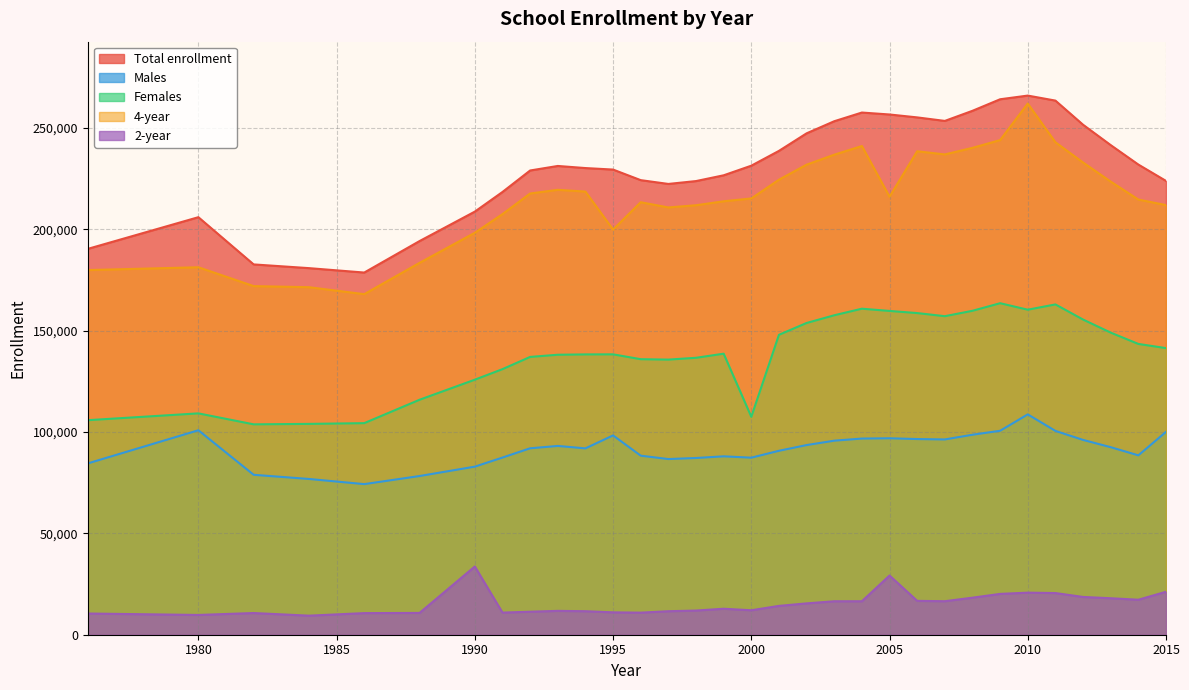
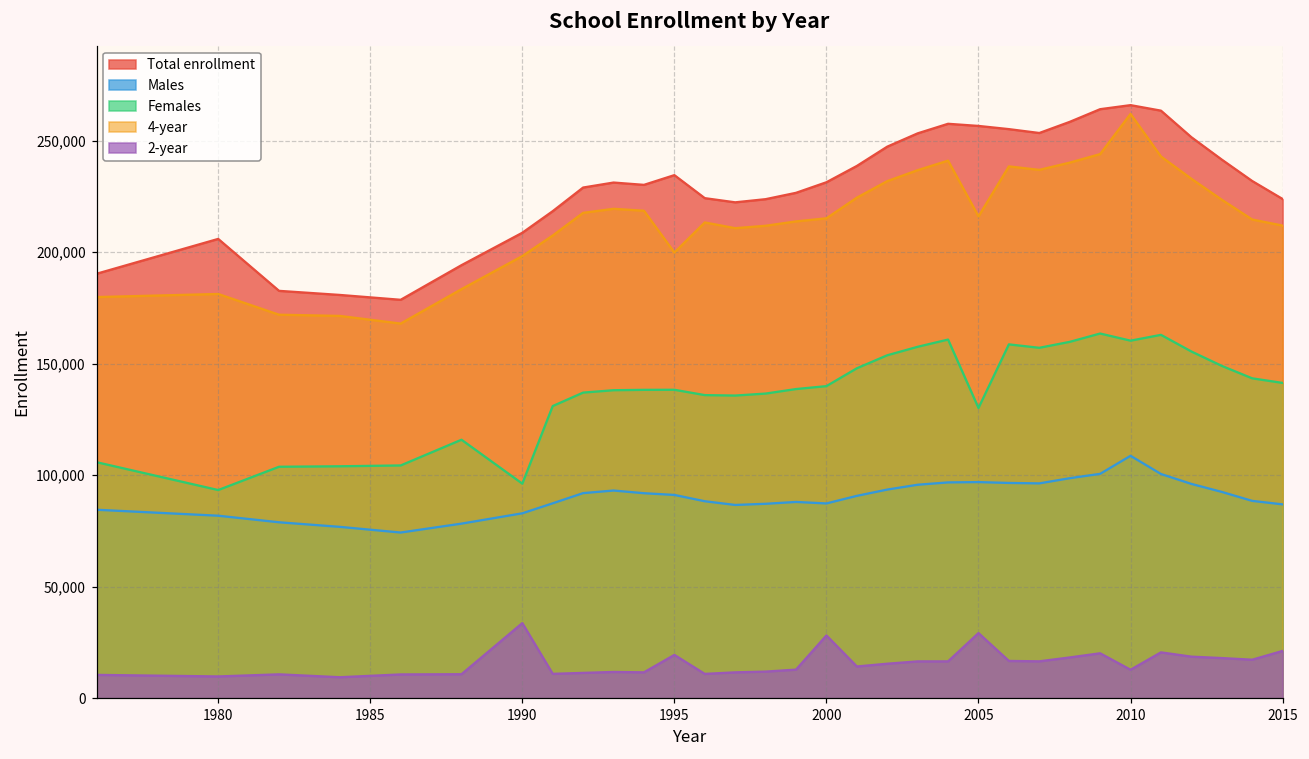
Males, 1980: 101,000 -> 82,000
Females, 1980: 109,000 -> 93,000
Females, 1990: 126,000 -> 96,000
Total enrollment, 1995: 229,000 -> 235,000
Males, 1995: 98,000 -> 91,000
2-year, 1995: 11,000 -> 19,000
Females, 2000: 107,000 -> 140,000
2-year, 2000: 12,000 -> 28,000
Females, 2005: 160,000 -> 130,000
2-year, 2010: 21,000 -> 13,000
Males, 2015: 100,000 -> 87,000
